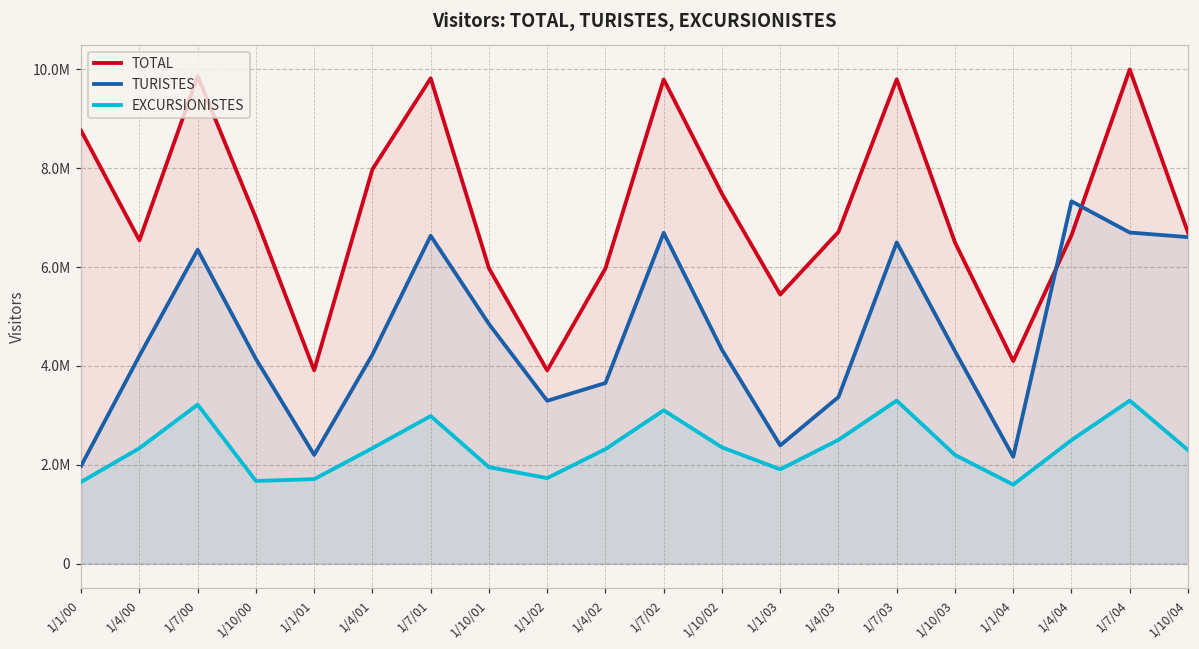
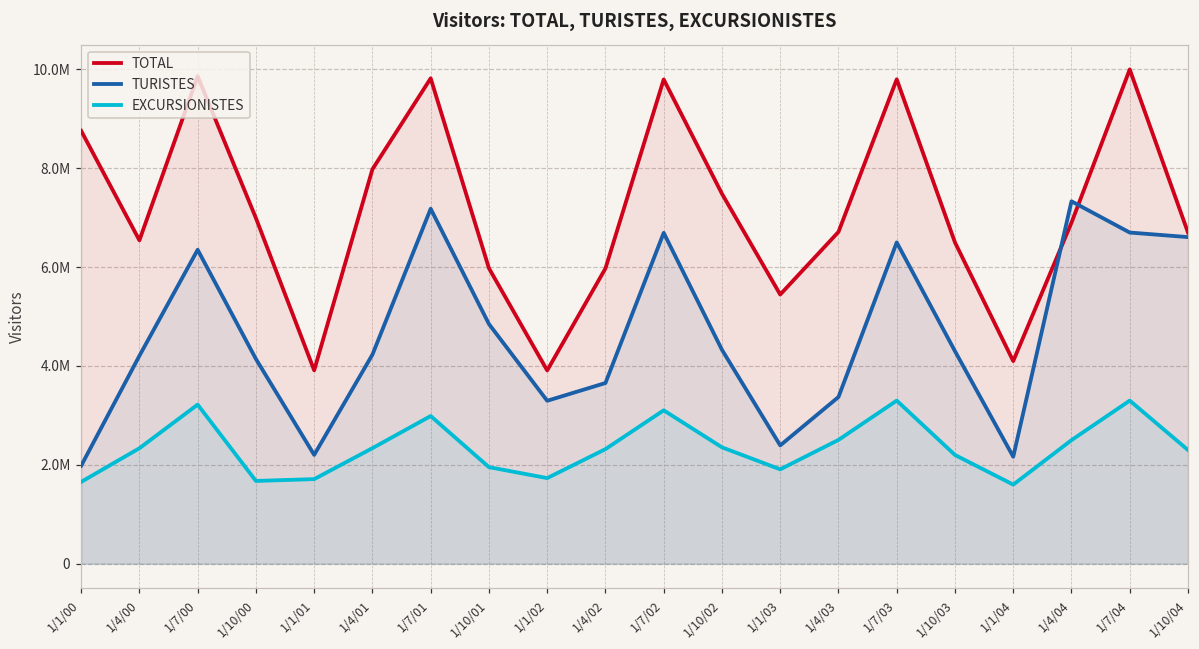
TURISTES, 1/7/01: 6600000 -> 7200000
TOTAL, 1/4/04: 6600000 -> 6900000
